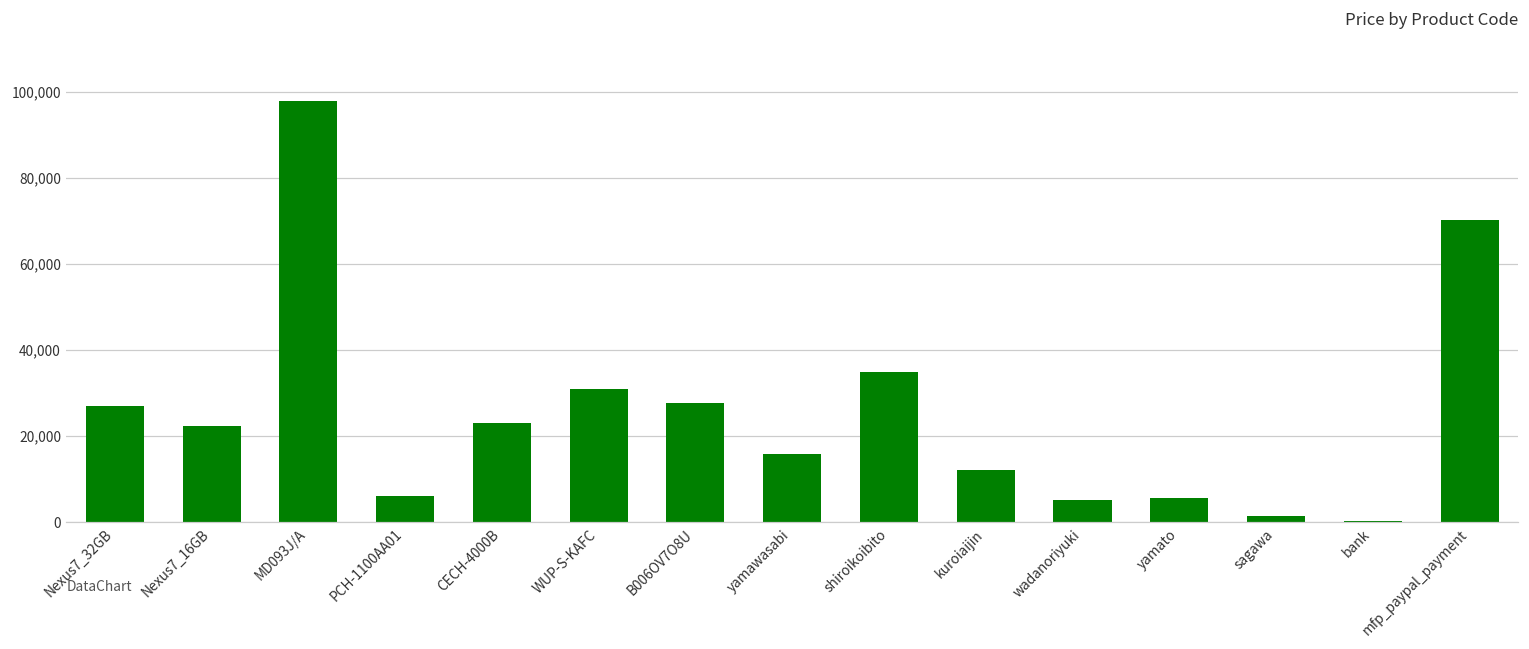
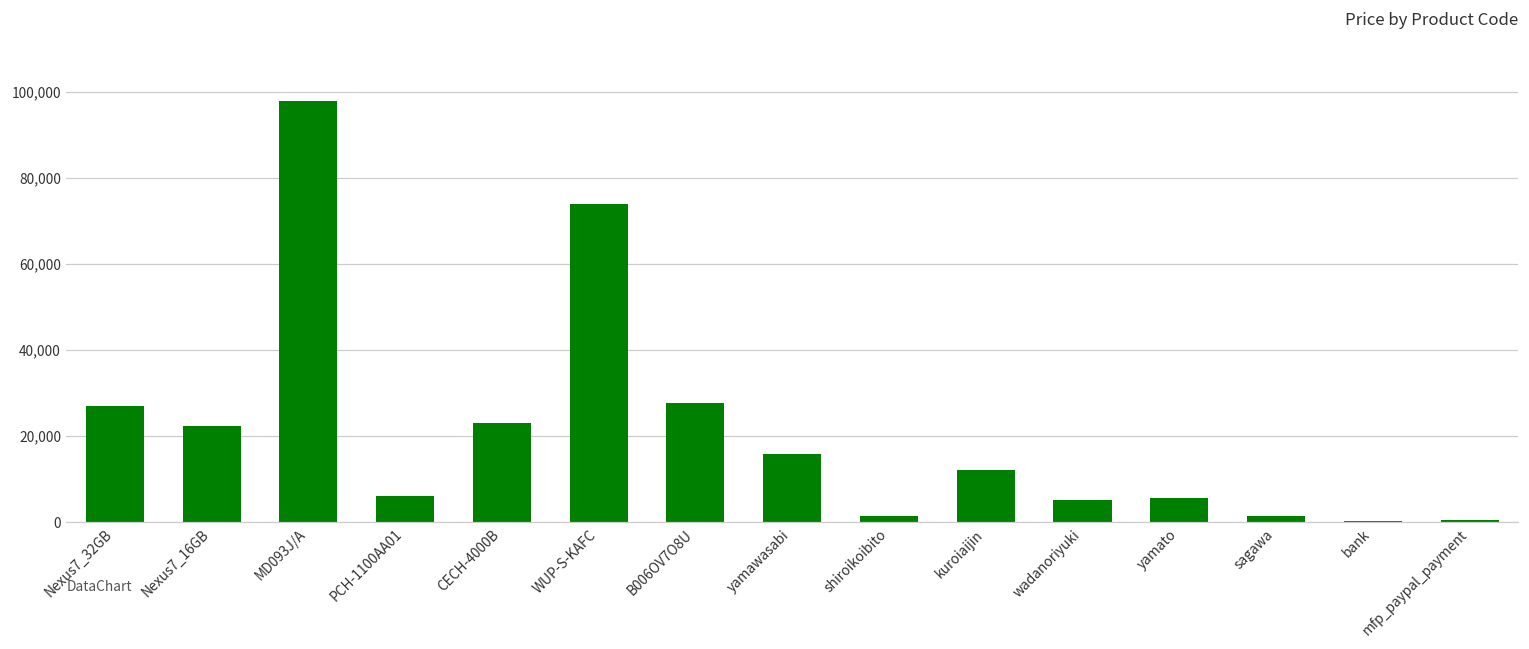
WUP-S-KAFC: 31,000 -> 74,000
shiroikoibito: 35,000 -> 2,000
mfp_paypal_payment: 70,000 -> 1,000
